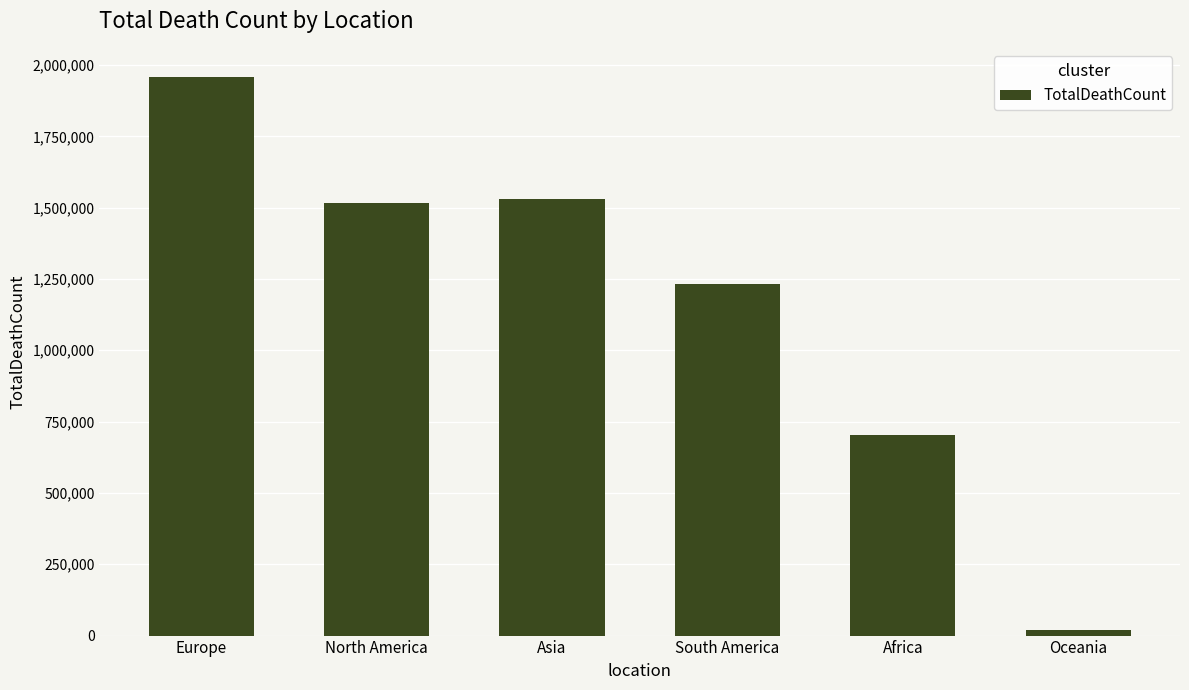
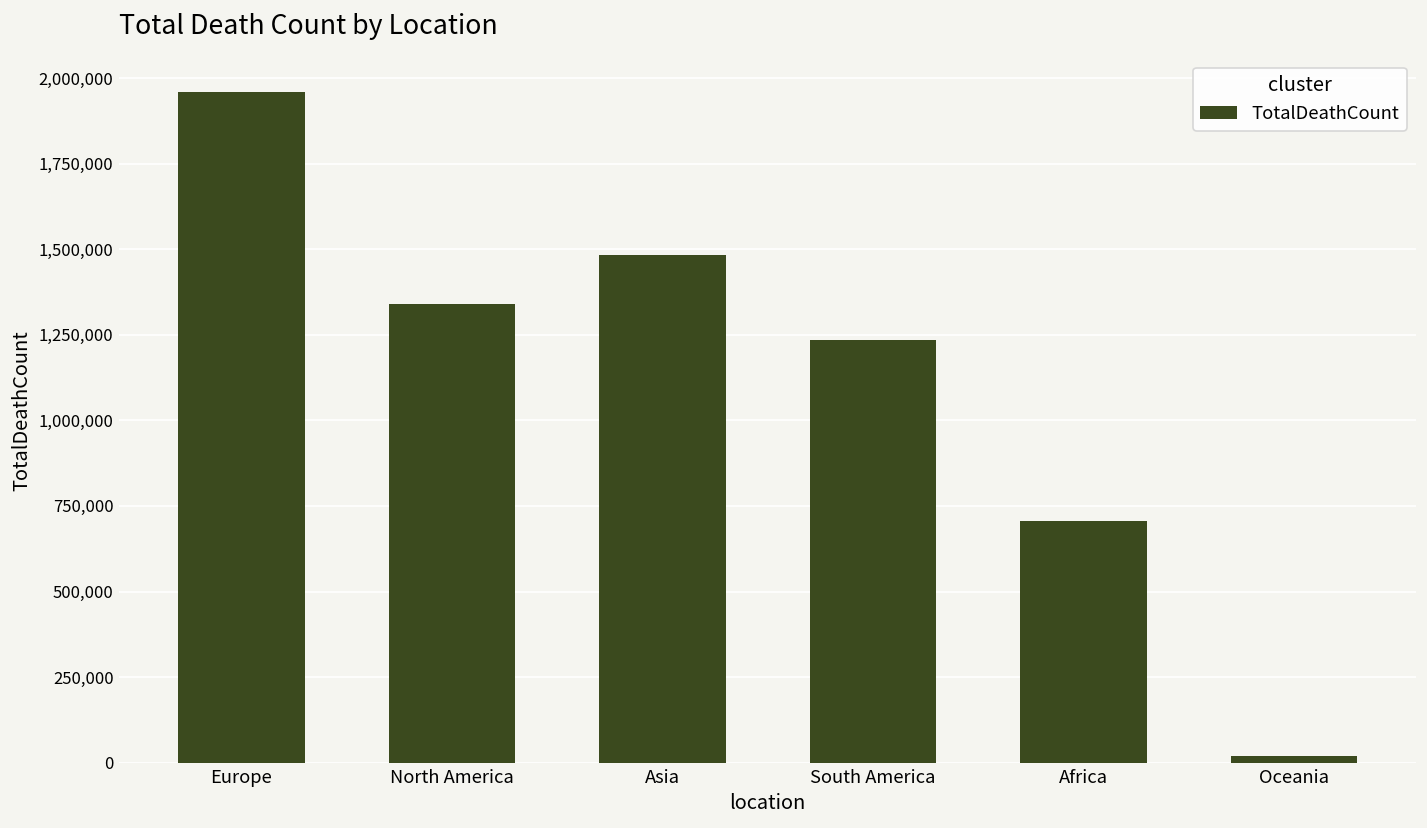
North America: 1,520,000 -> 1,340,000
Asia: 1,530,000 -> 1,480,000
